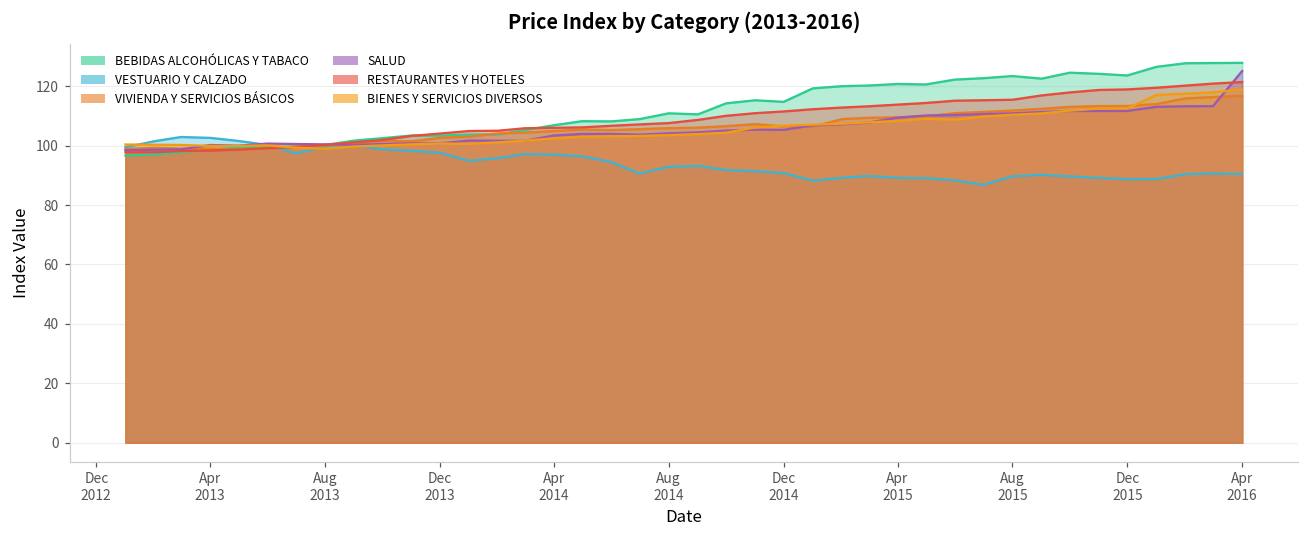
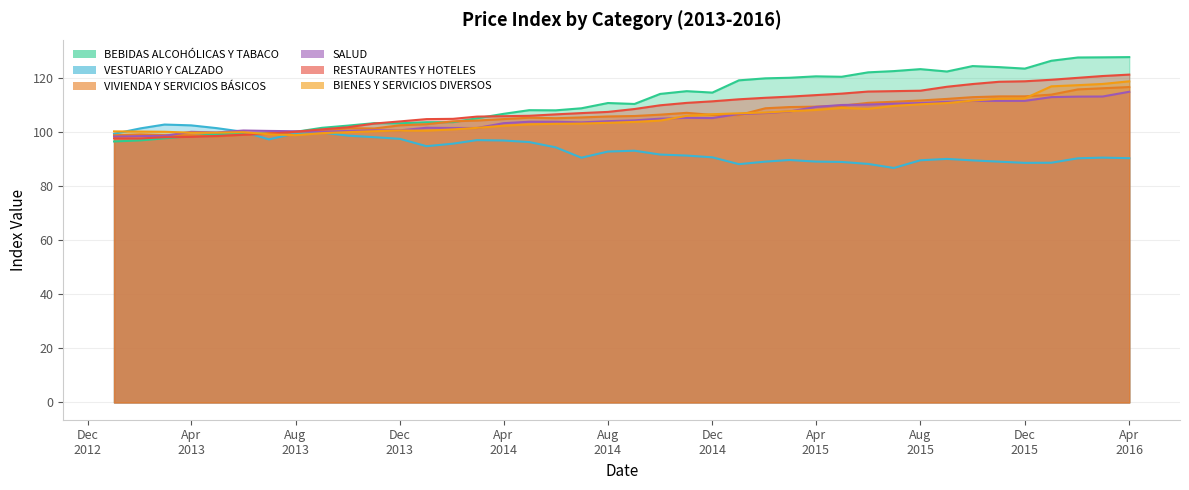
SALUD, Apr 2016: 125 -> 115
